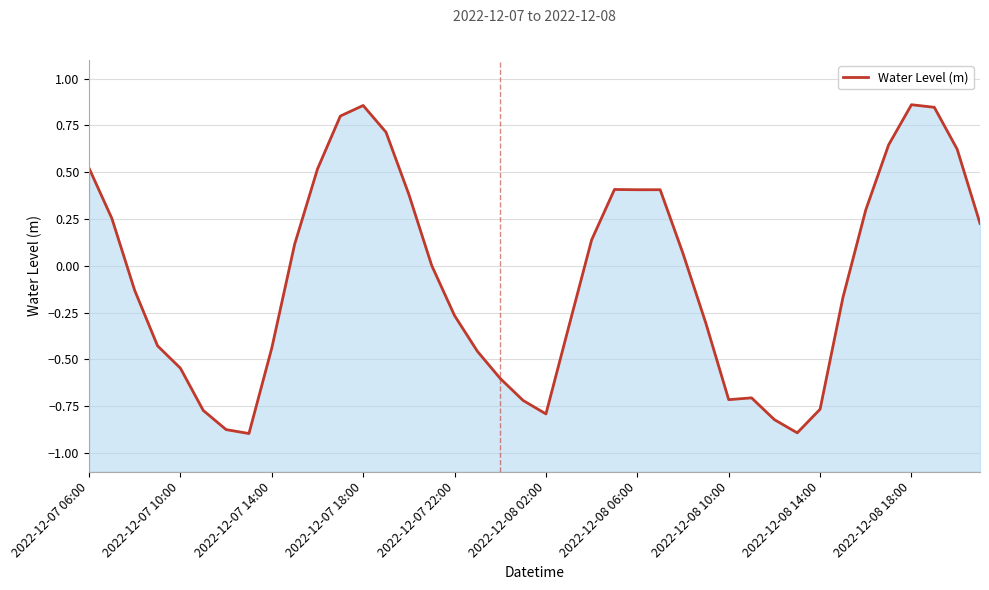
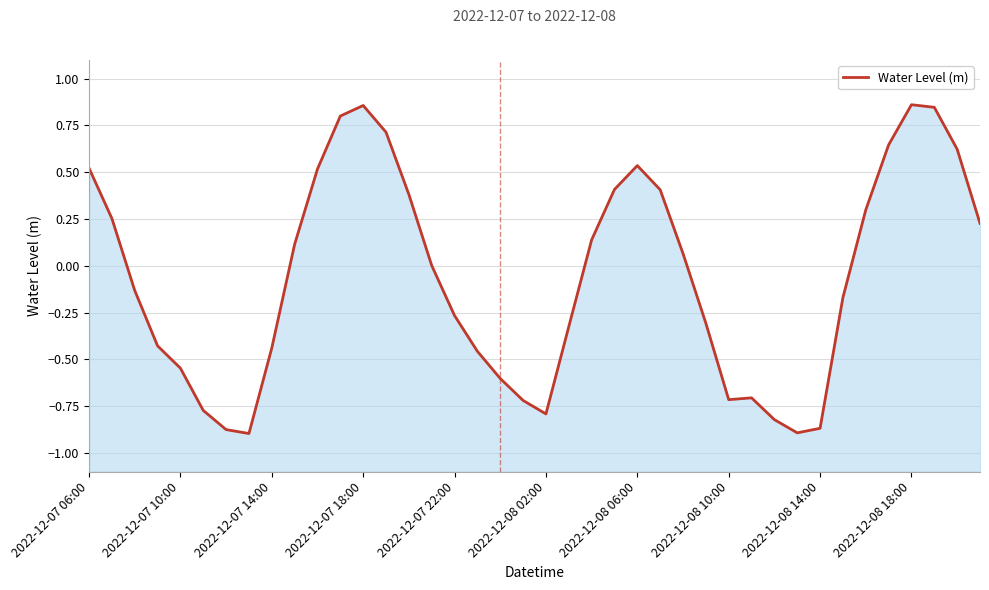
2022-12-08 06:00: 0.41 -> 0.54
2022-12-08 14:00: -0.77 -> -0.87
